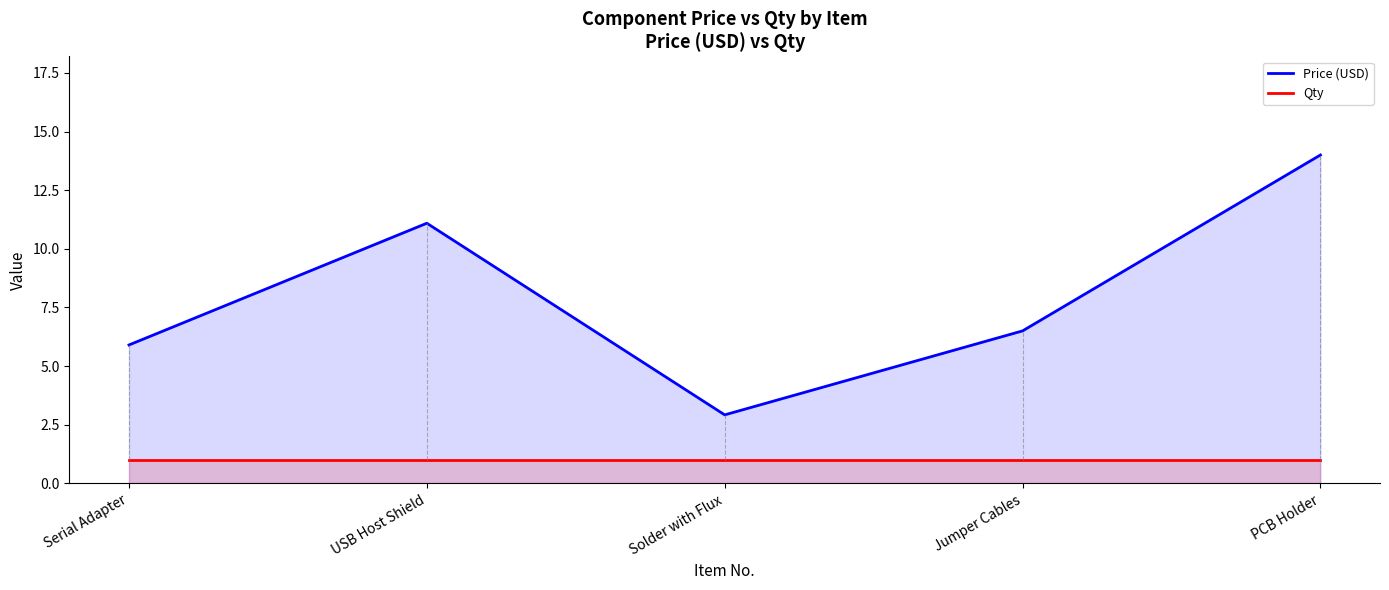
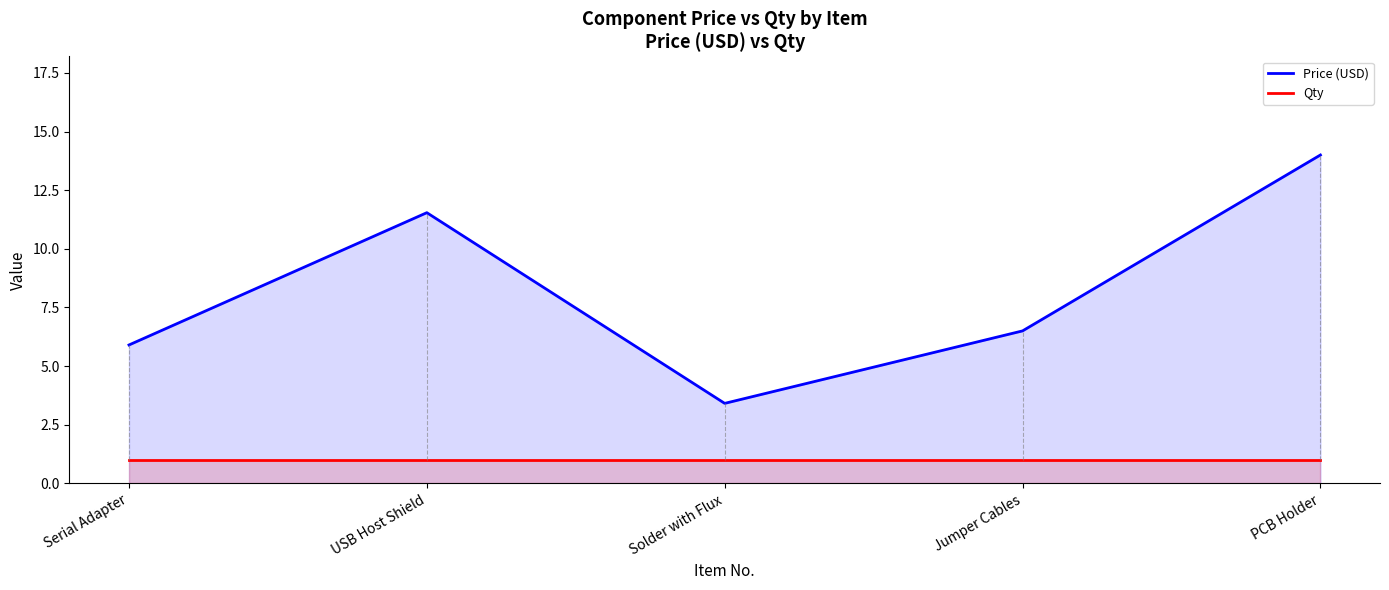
Price (USD), USB Host Shield: 11.1 -> 11.5
Price (USD), Solder with Flux: 2.9 -> 3.4
